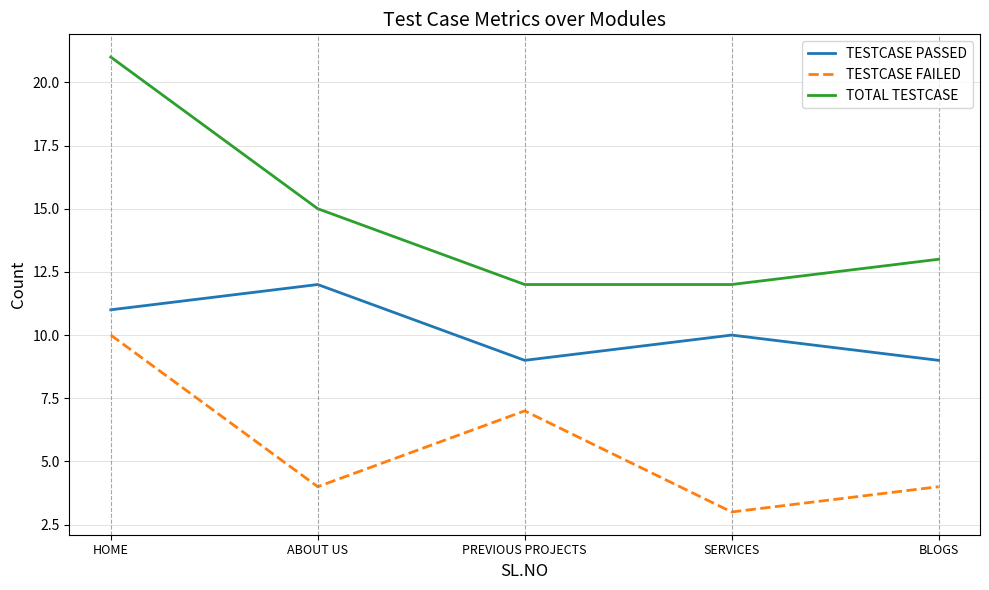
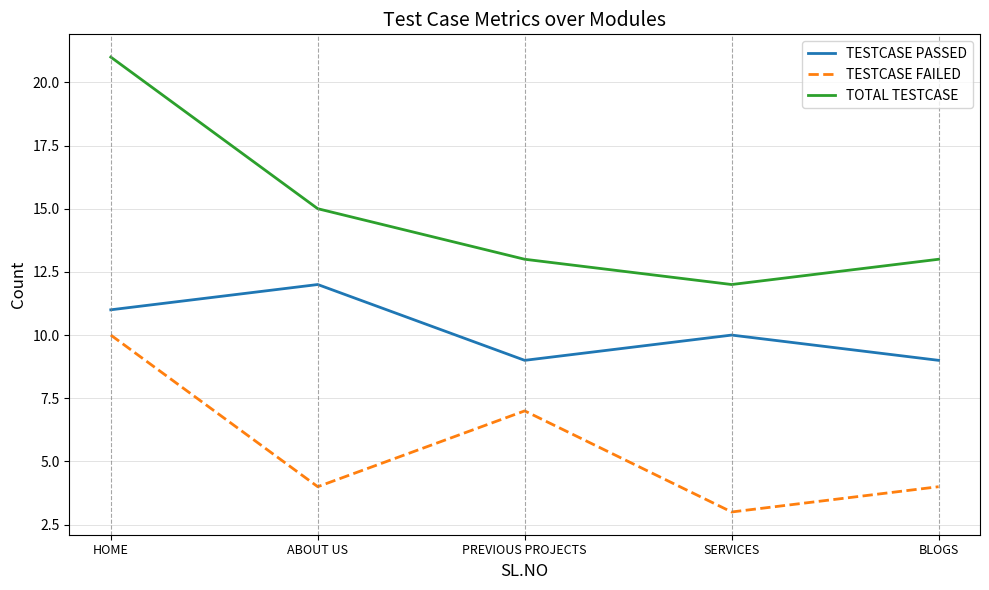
TOTAL TESTCASE, PREVIOUS PROJECTS: 12 -> 13
